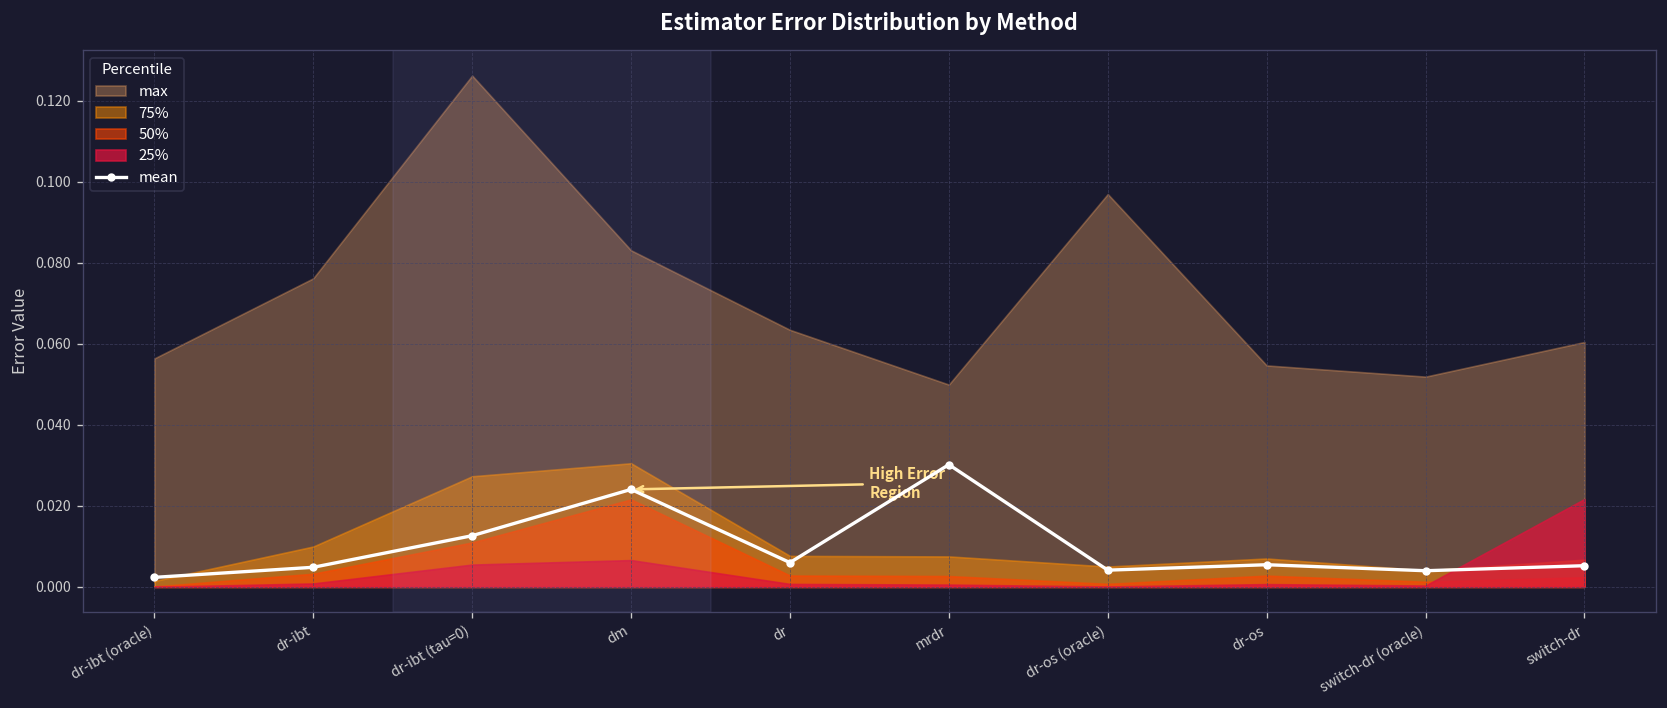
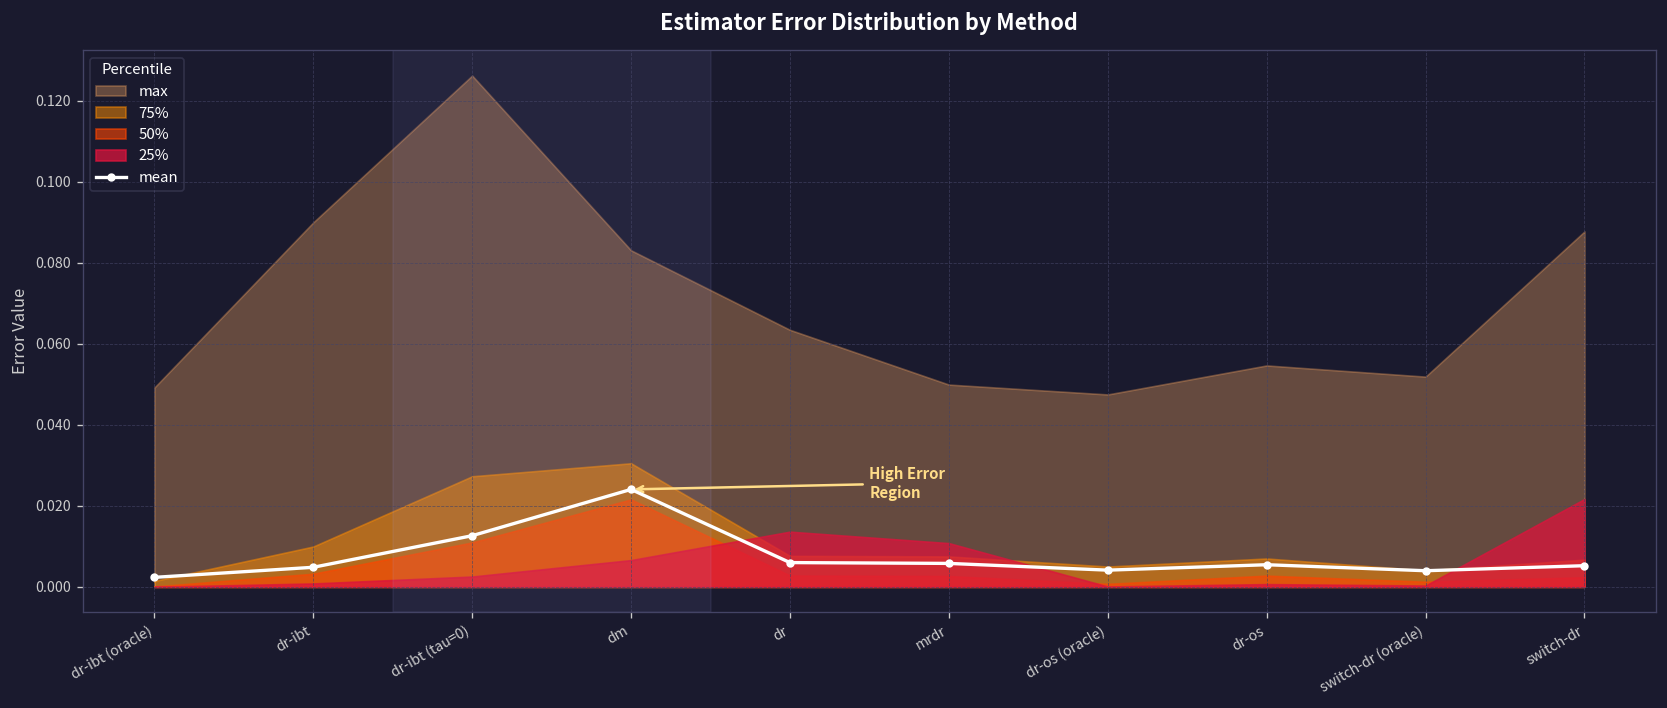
max, dr-ibt (oracle): 0.056 -> 0.049
max, dr-ibt: 0.076 -> 0.090
25%, dr-ibt (tau=0): 0.005 -> 0.003
25%, dr: 0.001 -> 0.014
mean, mrdr: 0.030 -> 0.006
25%, mrdr: 0.001 -> 0.011
max, dr-os (oracle): 0.097 -> 0.048
max, switch-dr: 0.060 -> 0.088
